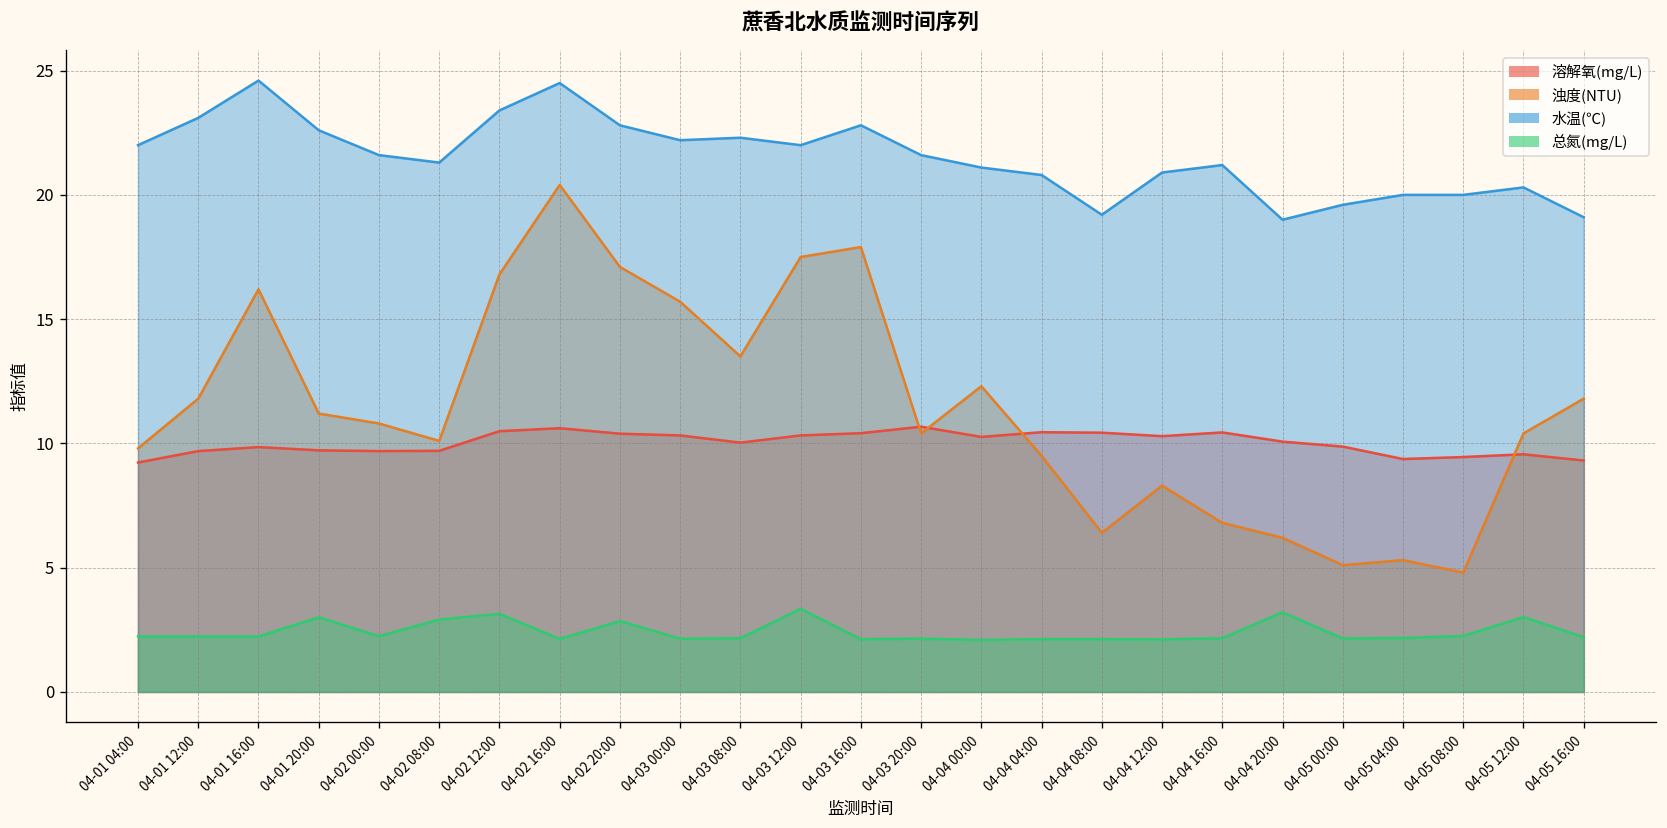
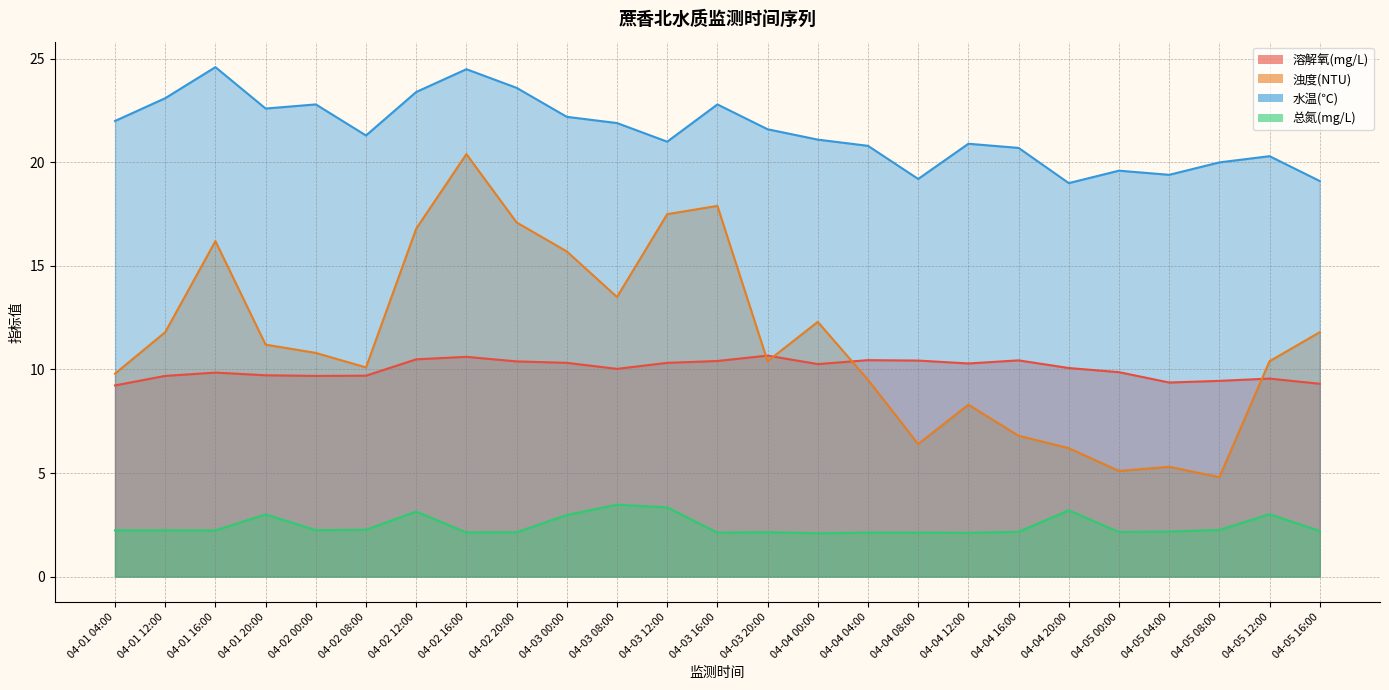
水温(℃), 04-02 00:00: 21.6 -> 22.8
总氮(mg/L), 04-02 08:00: 2.9 -> 2.3
水温(℃), 04-02 20:00: 22.8 -> 23.6
总氮(mg/L), 04-02 20:00: 2.9 -> 2.1
总氮(mg/L), 04-03 00:00: 2.1 -> 3.0
水温(℃), 04-03 08:00: 22.3 -> 21.9
总氮(mg/L), 04-03 08:00: 2.2 -> 3.5
水温(℃), 04-03 12:00: 22 -> 21
水温(℃), 04-04 16:00: 21.2 -> 20.7
水温(℃), 04-05 04:00: 20.0 -> 19.4
